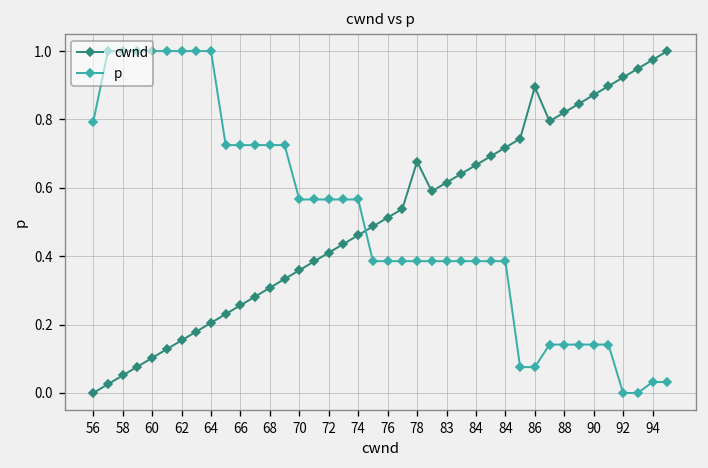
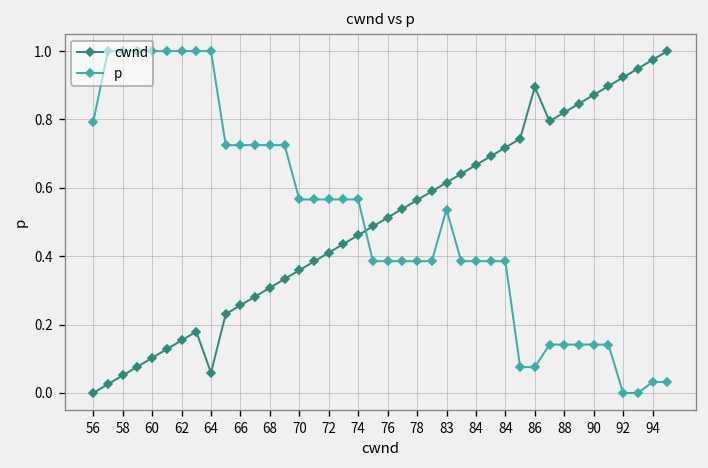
cwnd, 64: 0.21 -> 0.06
cwnd, 78: 0.68 -> 0.56
p, 83: 0.39 -> 0.54
